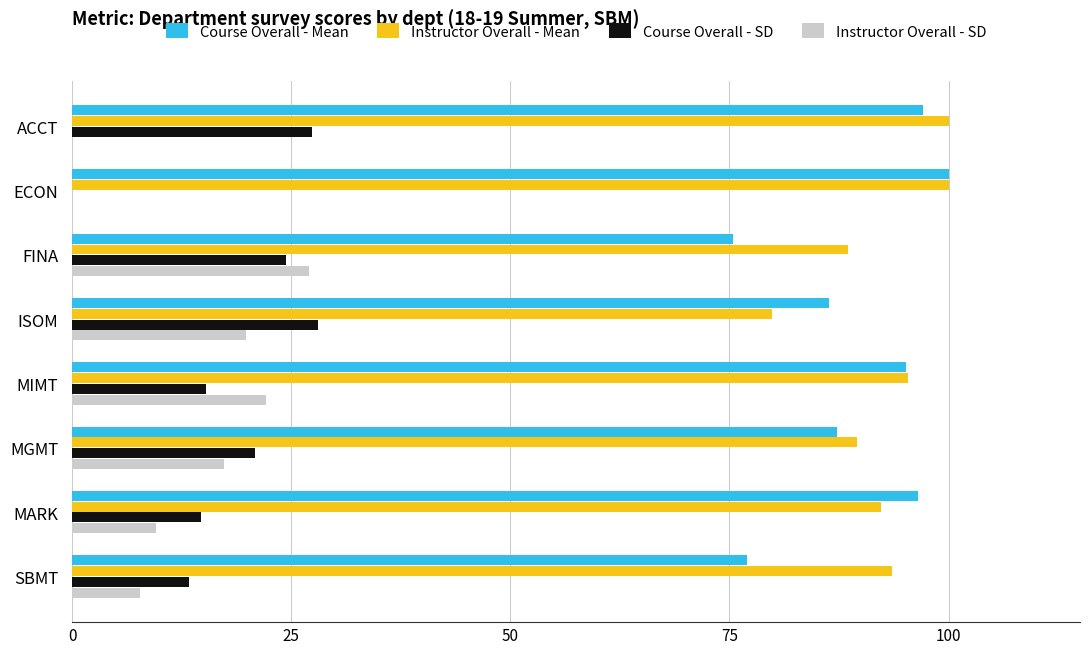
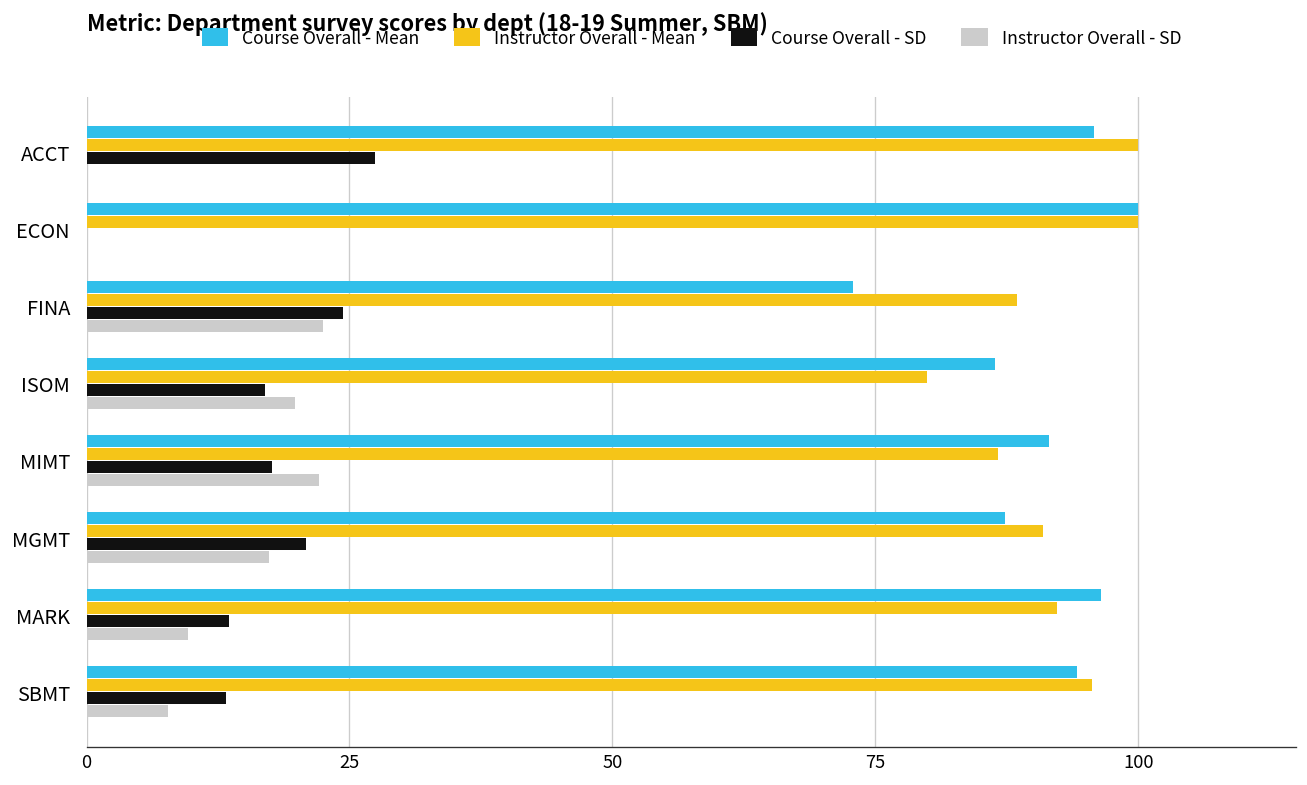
Course Overall - Mean, ACCT: 97 -> 96
Course Overall - Mean, FINA: 75 -> 73
Instructor Overall - SD, FINA: 27 -> 23
Course Overall - SD, ISOM: 28 -> 17
Course Overall - Mean, MIMT: 95 -> 92
Instructor Overall - Mean, MIMT: 95 -> 87
Course Overall - SD, MIMT: 15 -> 18
Instructor Overall - Mean, MGMT: 90 -> 91
Course Overall - SD, MARK: 15 -> 14
Course Overall - Mean, SBMT: 77 -> 94
Instructor Overall - Mean, SBMT: 94 -> 96
